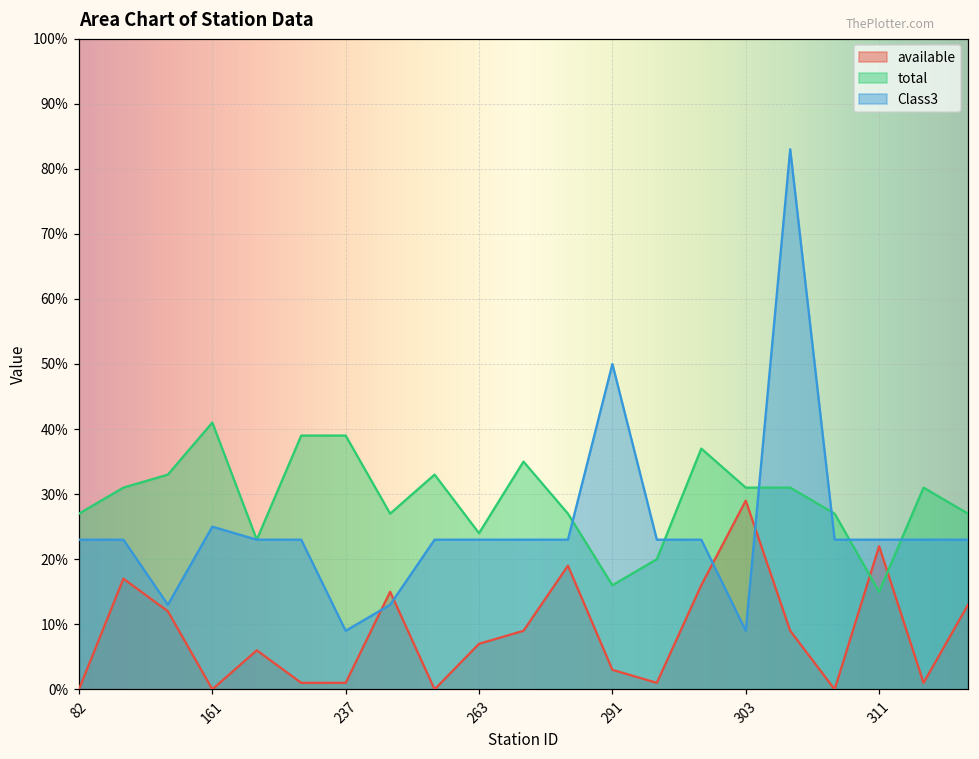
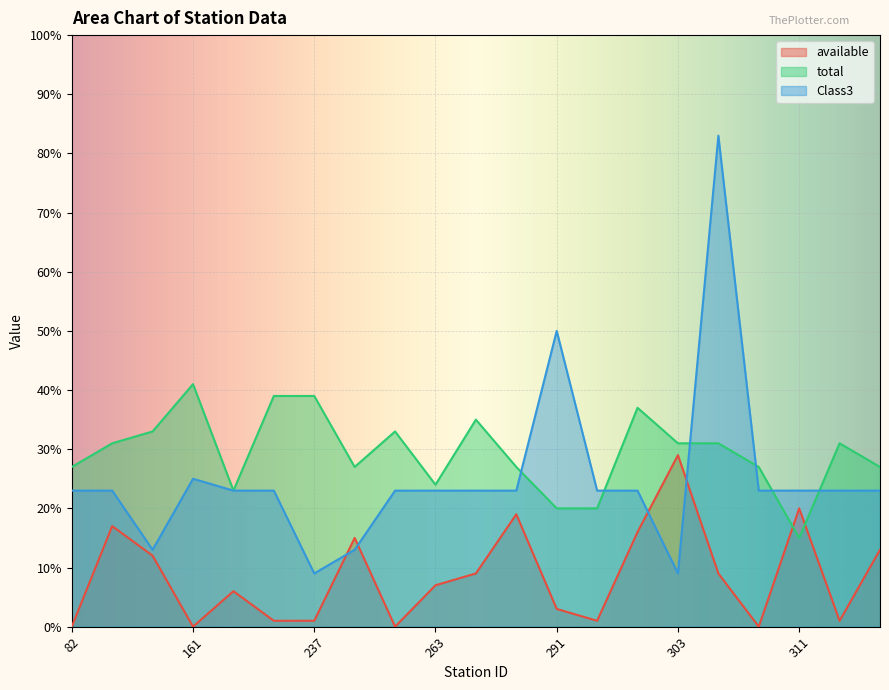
total, 291: 16% -> 20%
available, 311: 22% -> 20%
